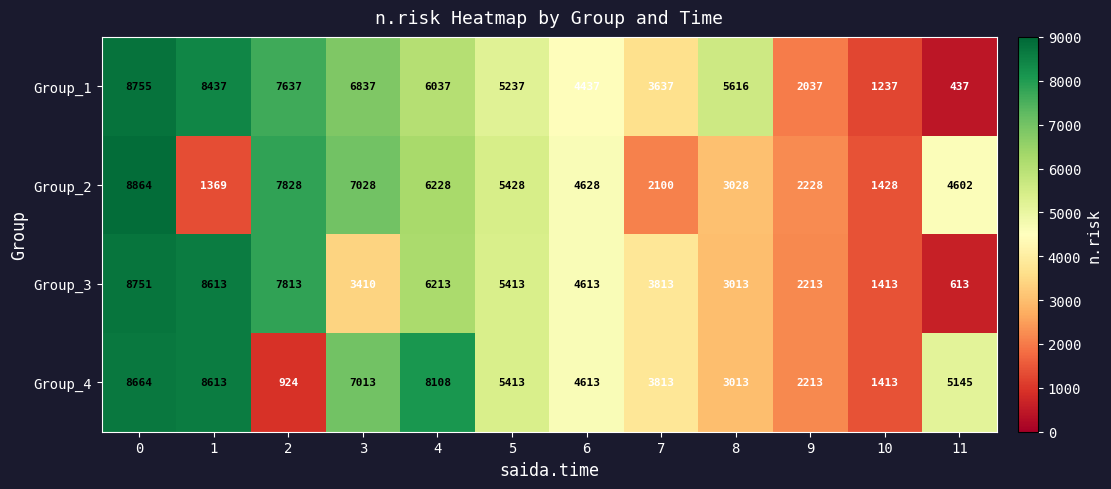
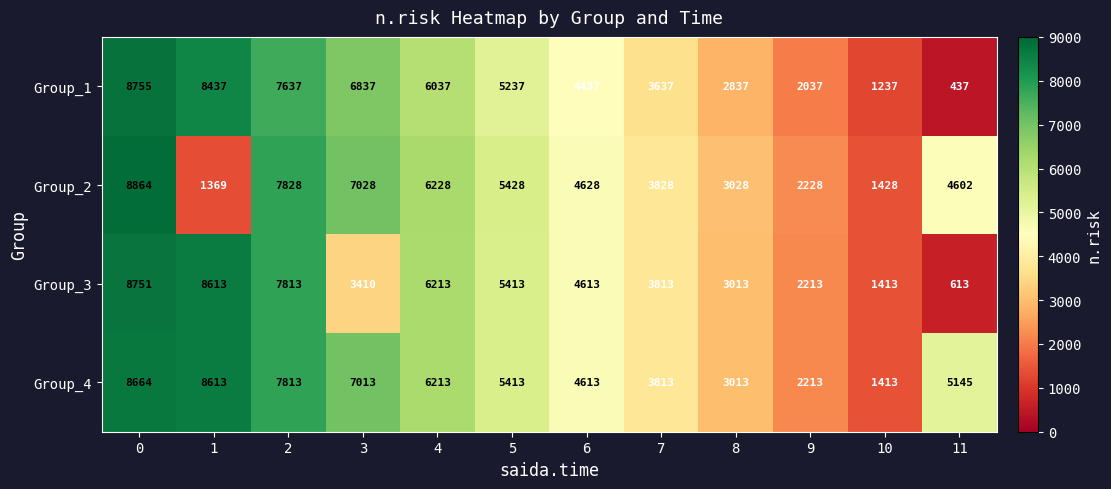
Group_1, 8: 5616 -> 2837
Group_2, 7: 2100 -> 3828
Group_4, 2: 924 -> 7813
Group_4, 4: 8108 -> 6213
